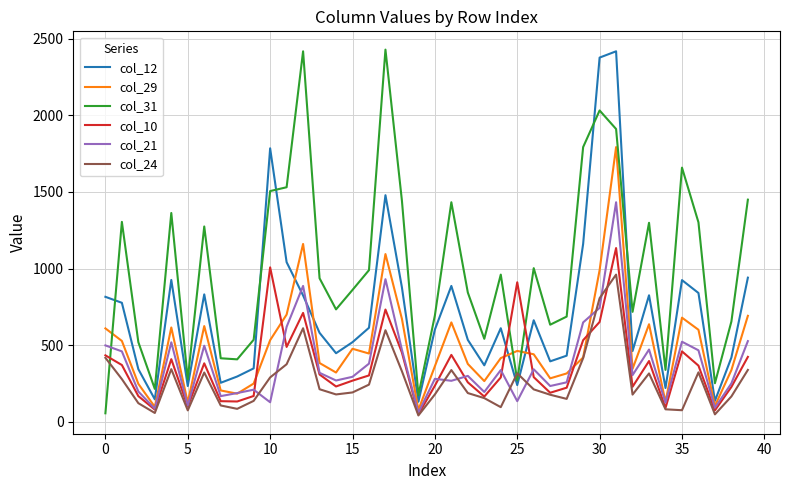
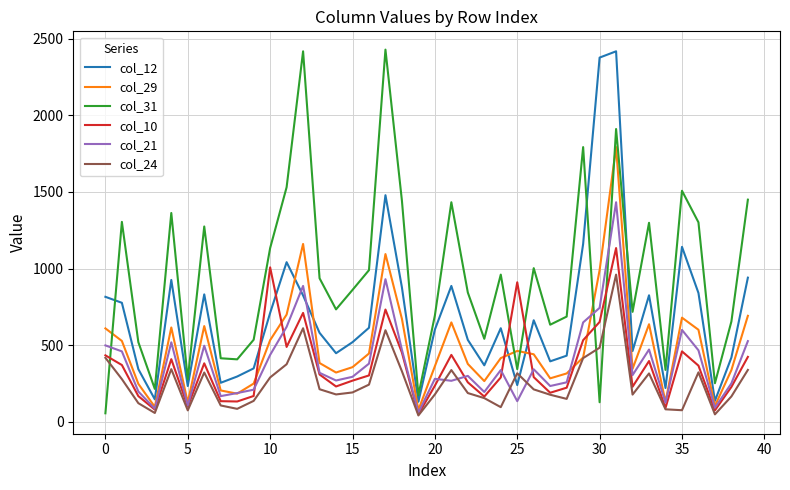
col_12, 10: 1790 -> 710
col_31, 10: 1510 -> 1130
col_21, 10: 130 -> 440
col_29, 15: 480 -> 360
col_31, 25: 270 -> 340
col_31, 30: 2030 -> 130
col_24, 30: 810 -> 480
col_12, 35: 930 -> 1140
col_31, 35: 1660 -> 1510
col_21, 35: 520 -> 600
